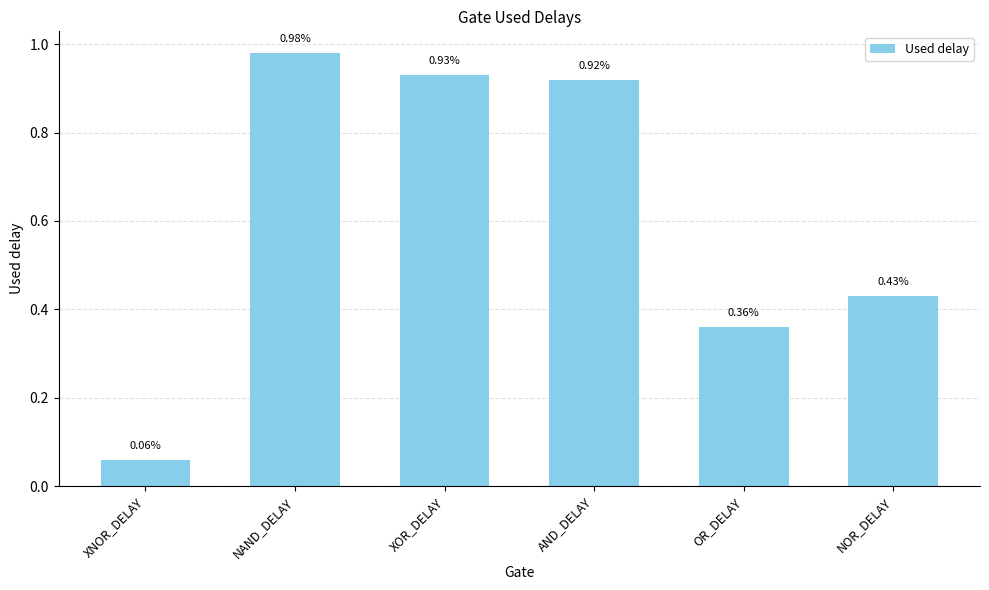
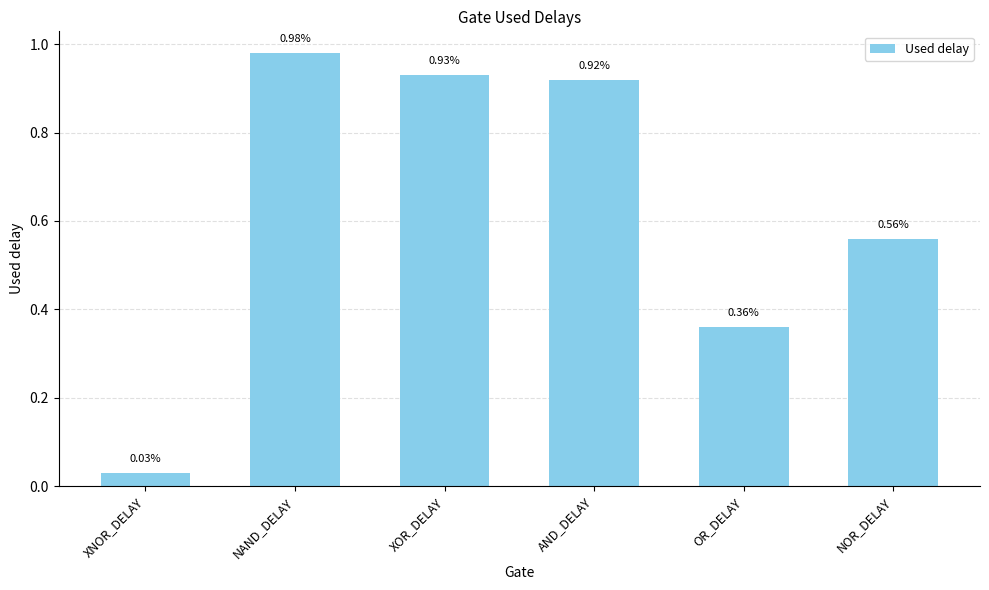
XNOR_DELAY: 0.06% -> 0.03%
NOR_DELAY: 0.43% -> 0.56%
